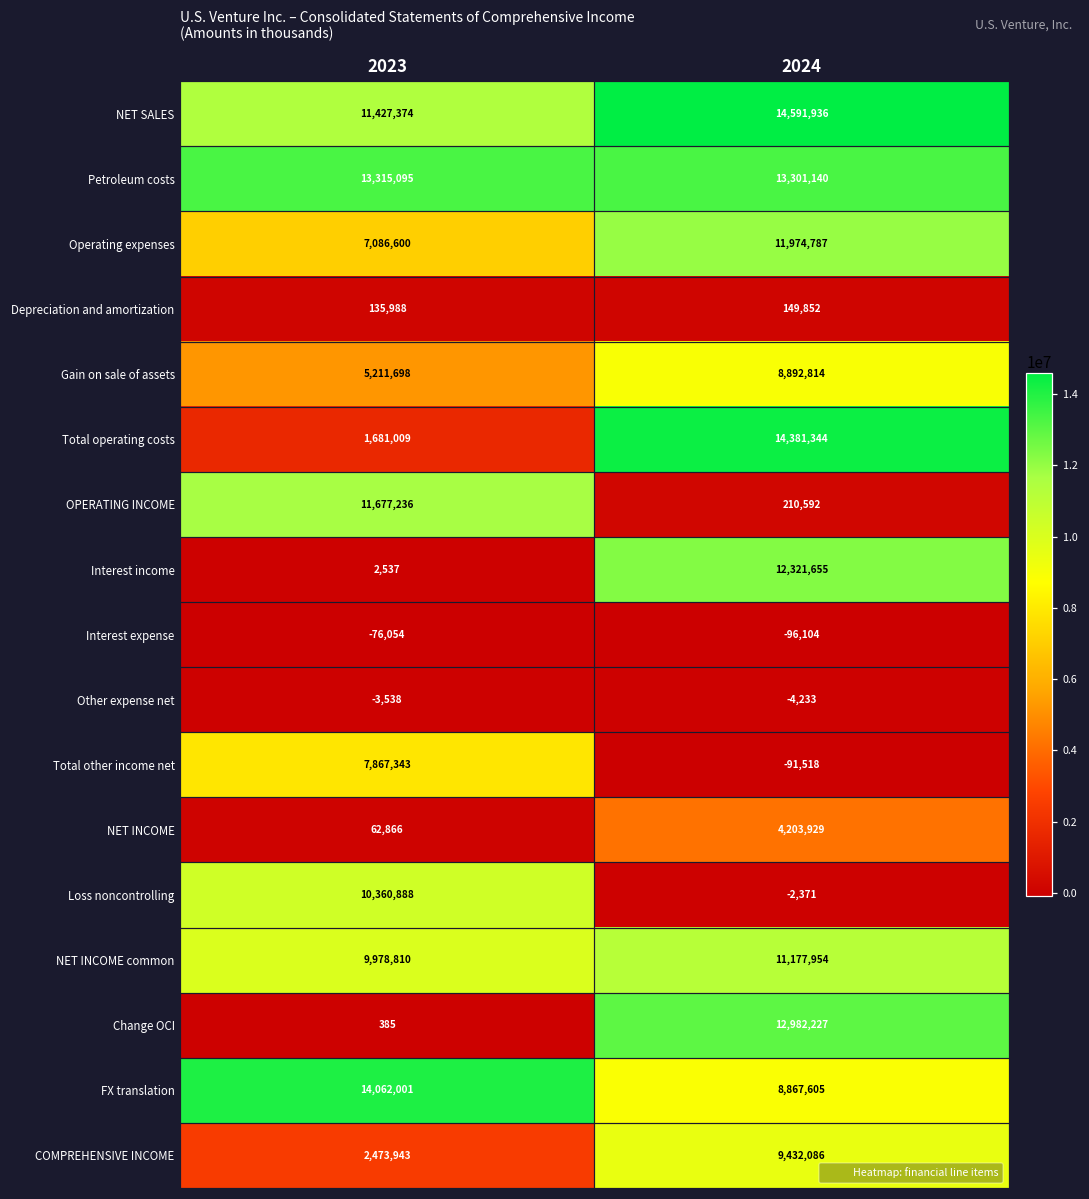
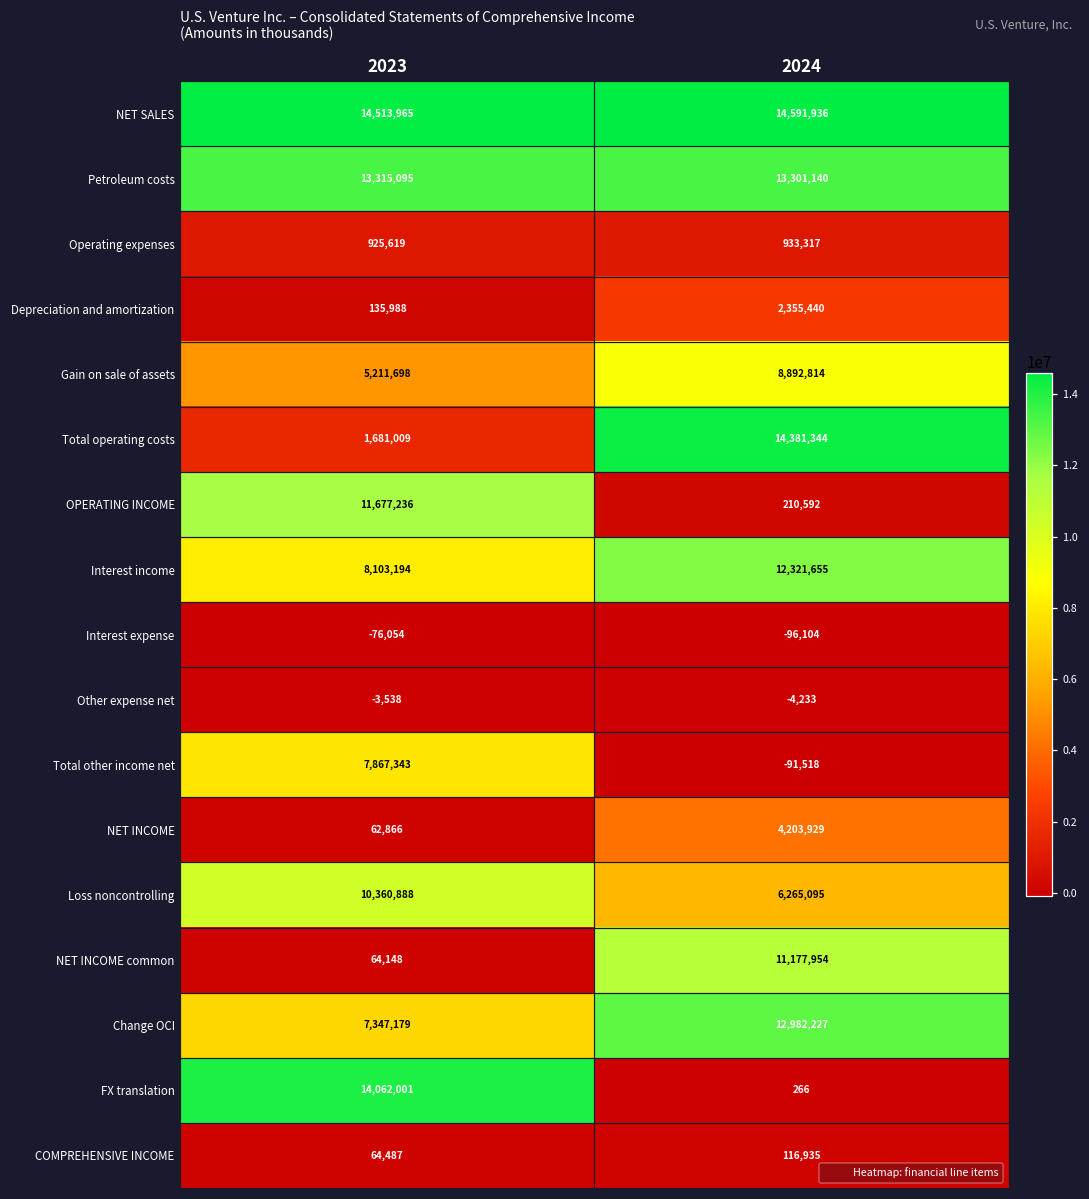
NET SALES, 2023: 11,427,374 -> 14,513,965
Operating expenses, 2023: 7,086,600 -> 925,619
Operating expenses, 2024: 11,974,787 -> 933,317
Depreciation and amortization, 2024: 149,852 -> 2,355,440
Interest income, 2023: 2,537 -> 8,103,194
Loss noncontrolling, 2024: -2,371 -> 6,265,095
NET INCOME common, 2023: 9,978,810 -> 64,148
Change OCI, 2023: 385 -> 7,347,179
FX translation, 2024: 8,867,605 -> 266
COMPREHENSIVE INCOME, 2023: 2,473,943 -> 64,487
COMPREHENSIVE INCOME, 2024: 9,432,086 -> 116,935
